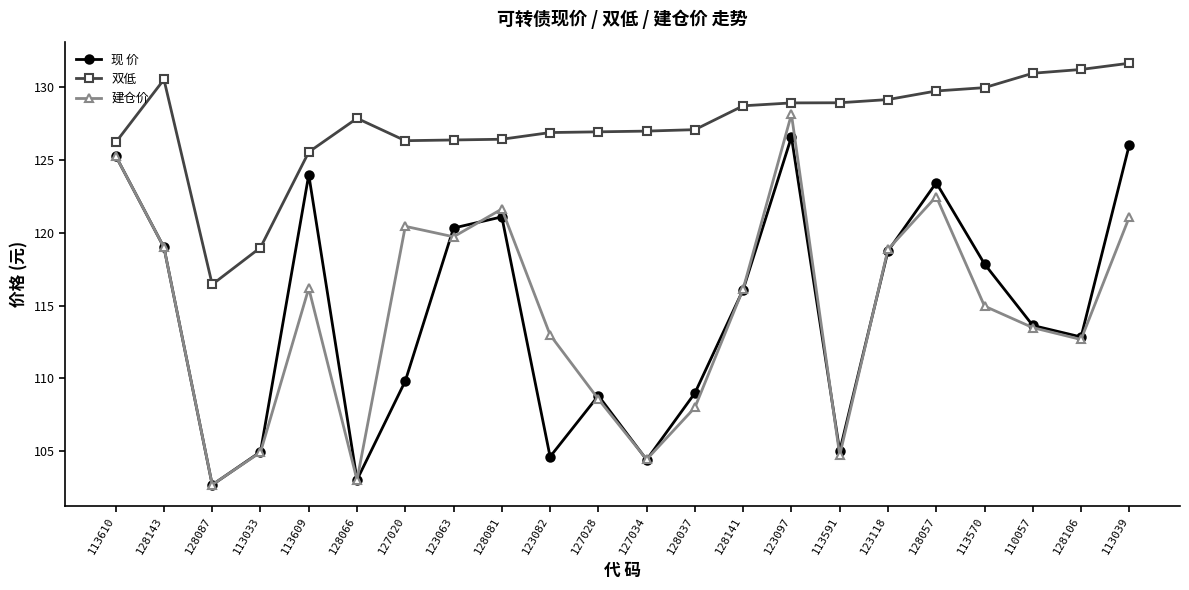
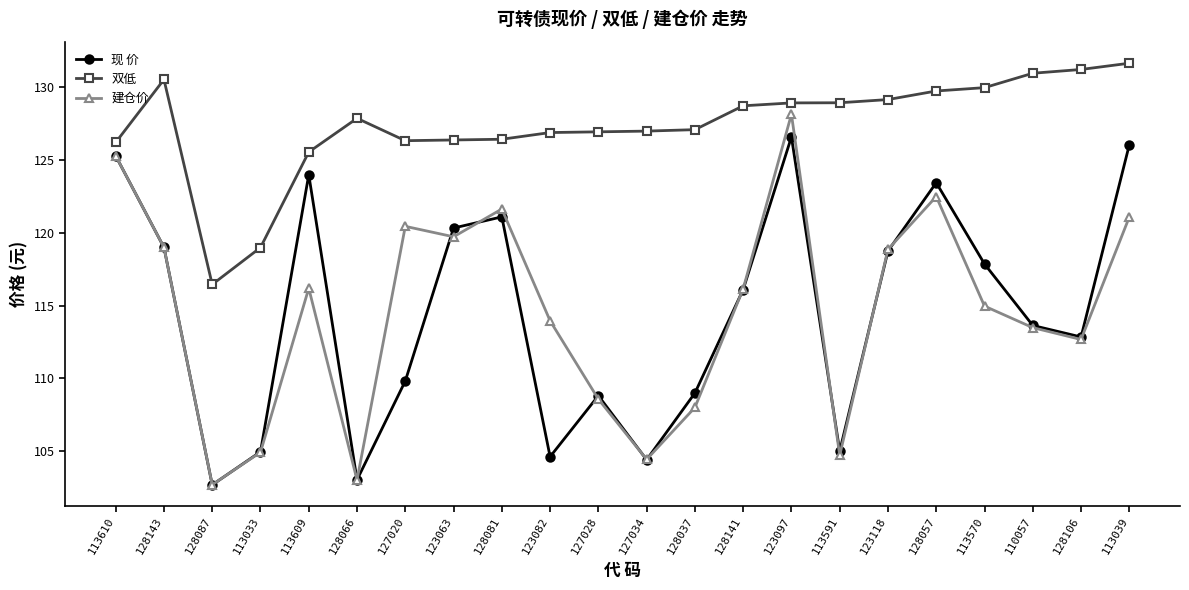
建仓价, 123082: 113.0 -> 114.0
